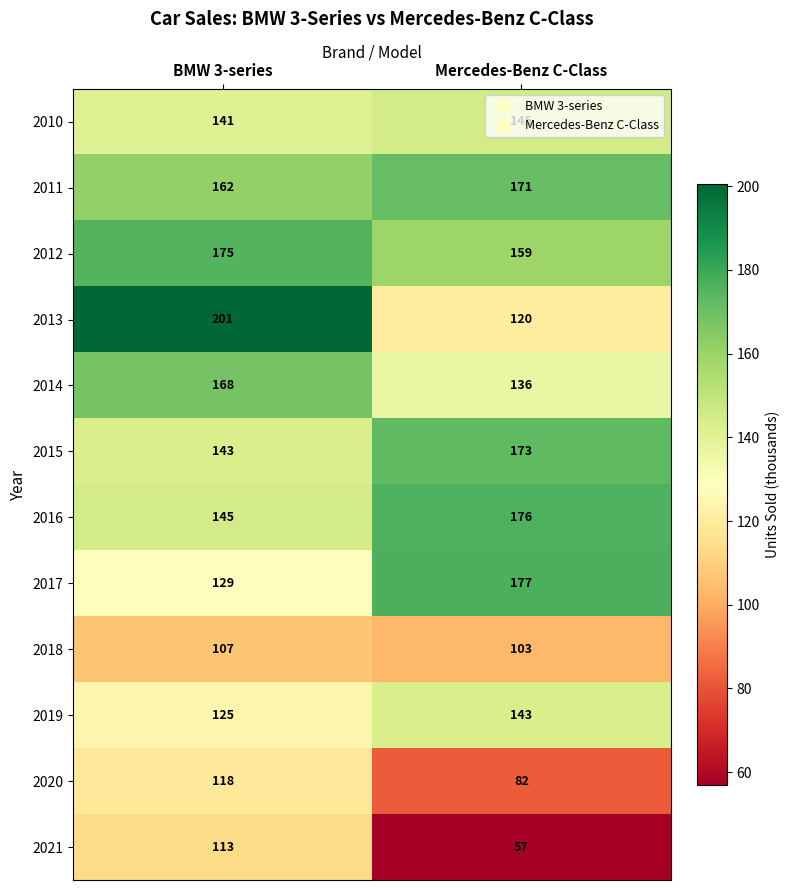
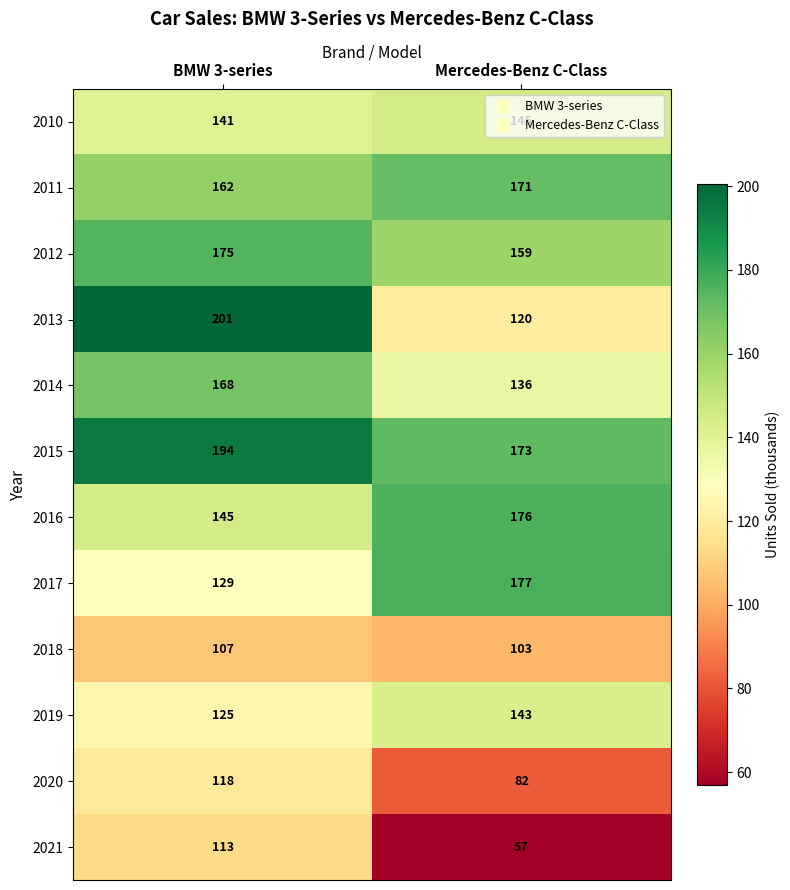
2015, BMW 3-series: 143 -> 194
